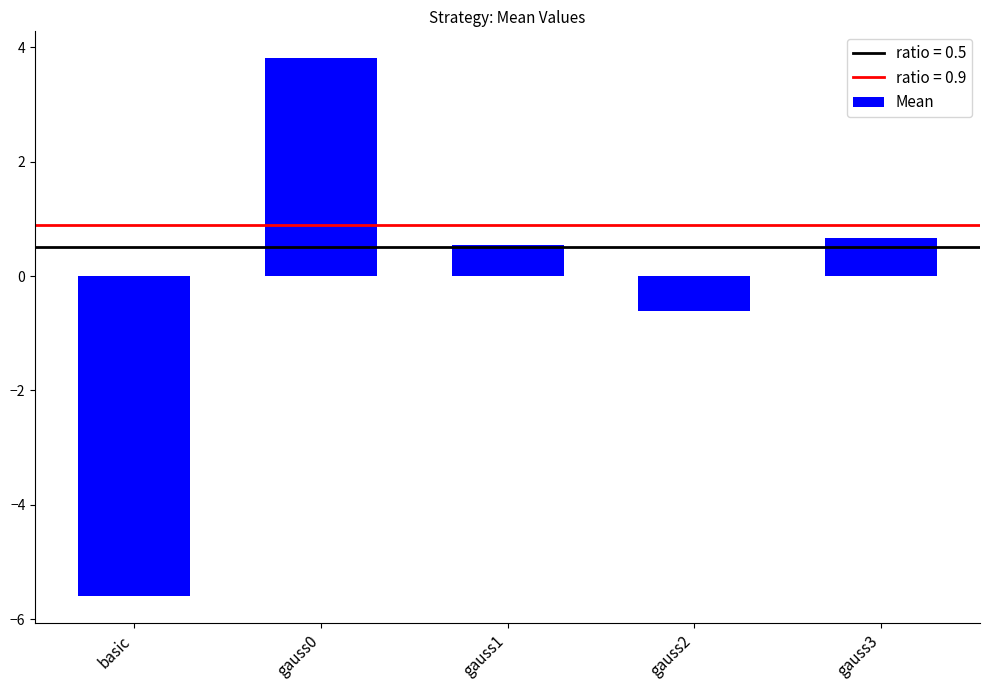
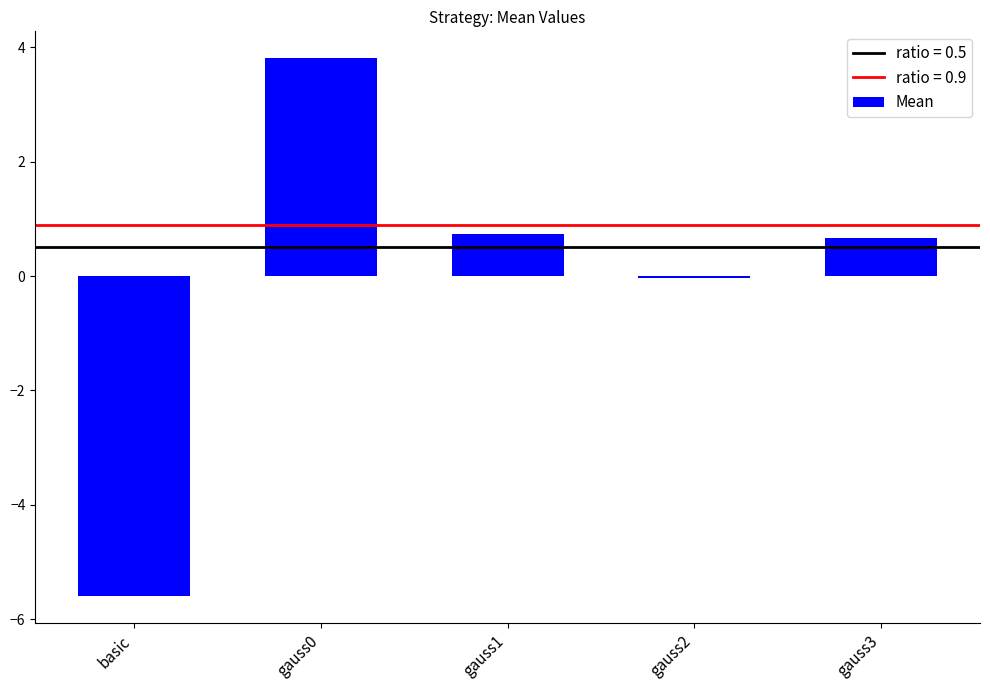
gauss1: 0.5 -> 0.7
gauss2: -0.6 -> 0.0
